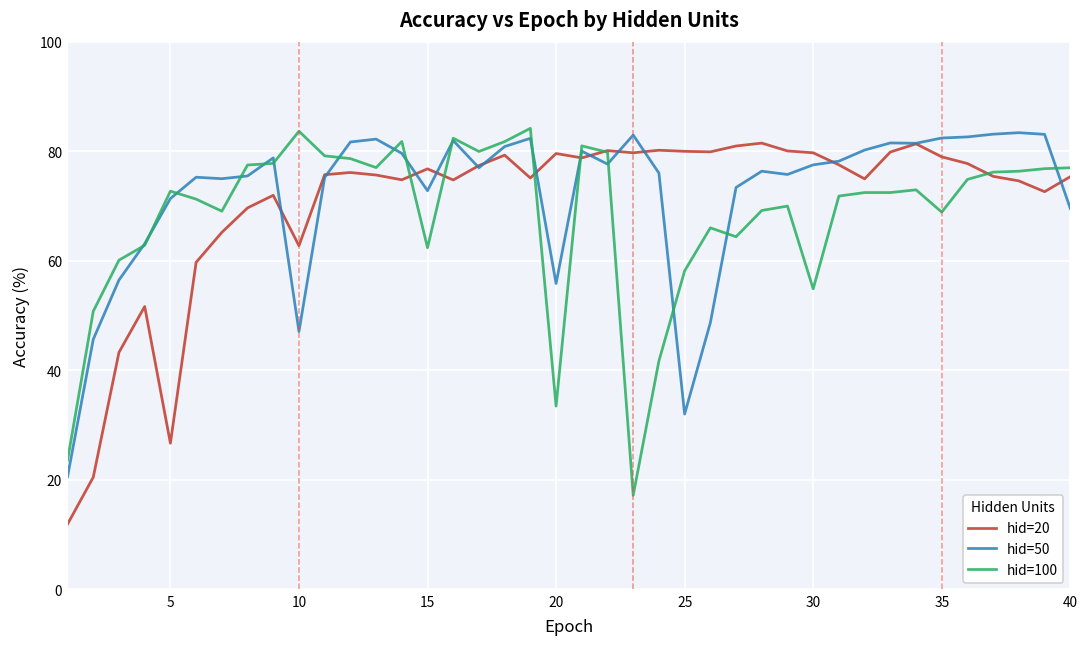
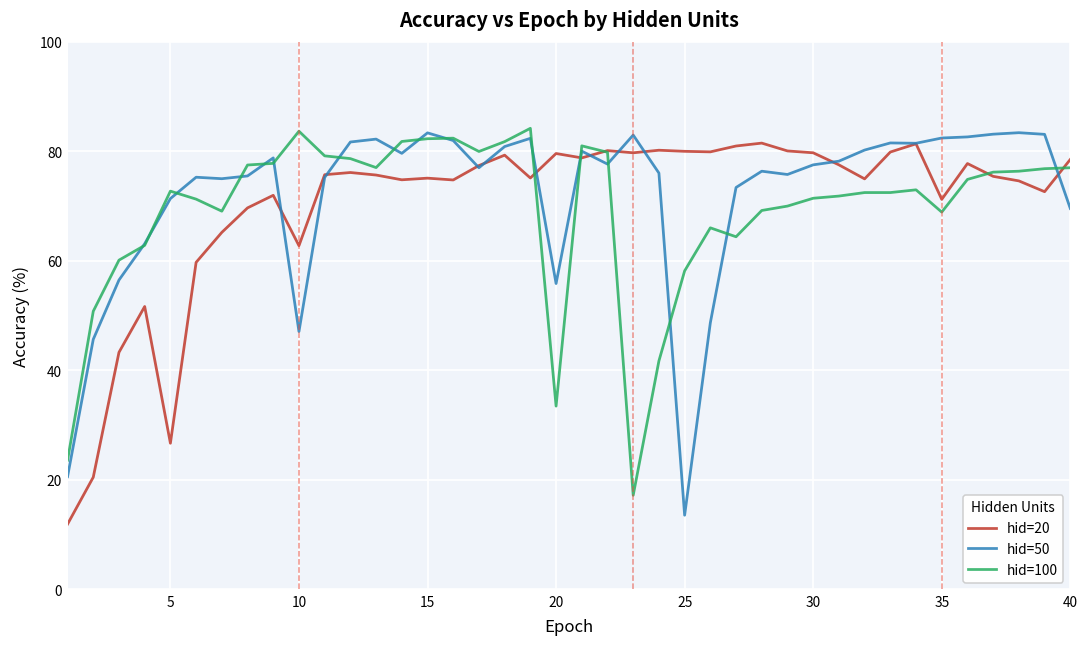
hid=20, 15: 77 -> 75
hid=50, 15: 73 -> 83
hid=100, 15: 62 -> 82
hid=50, 25: 32 -> 14
hid=100, 30: 55 -> 71
hid=20, 35: 79 -> 71
hid=20, 40: 75 -> 79
